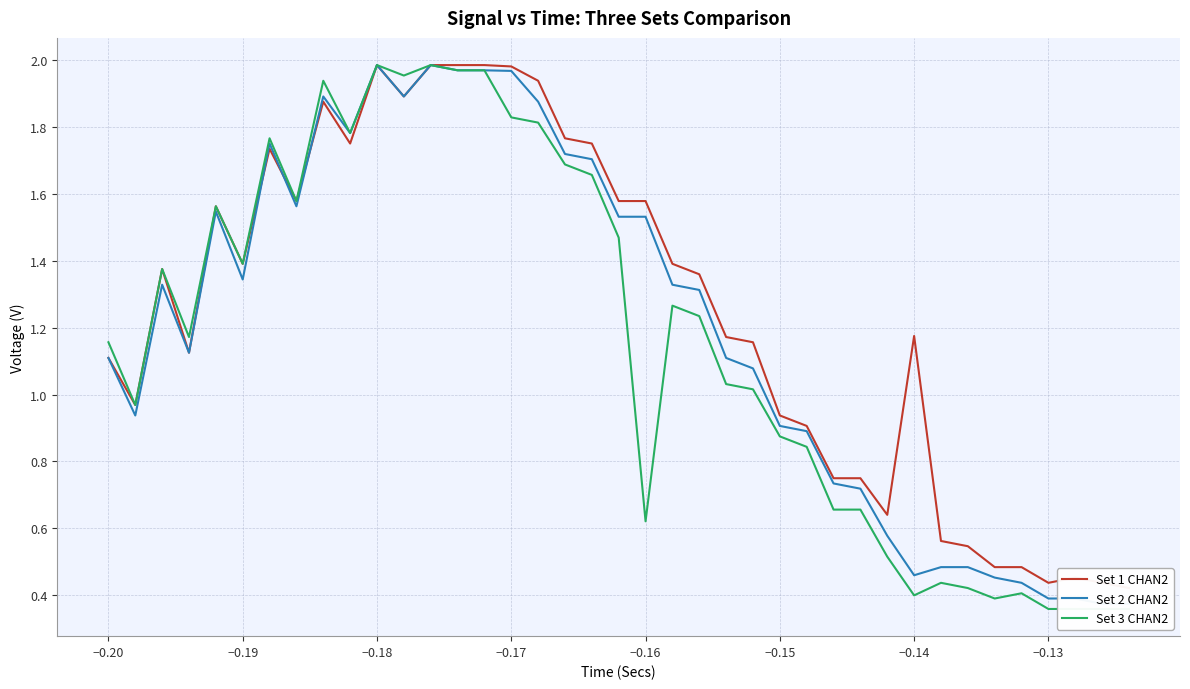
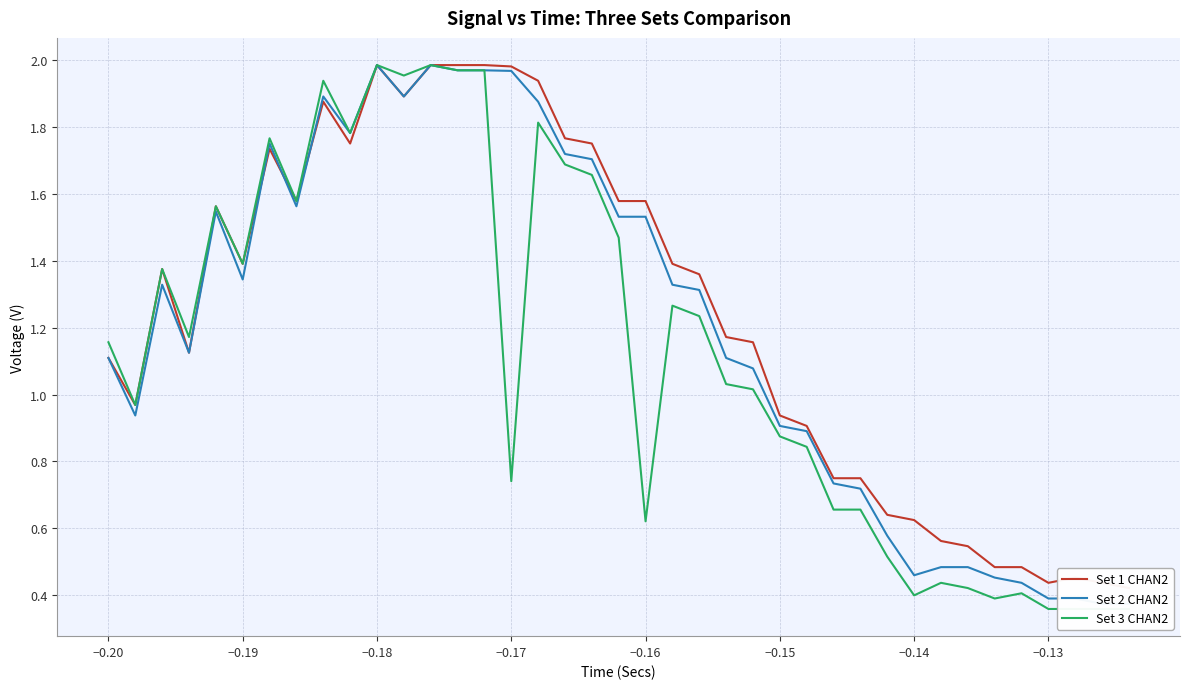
Set 3 CHAN2, −0.17: 1.83 -> 0.74
Set 1 CHAN2, −0.14: 1.18 -> 0.63
